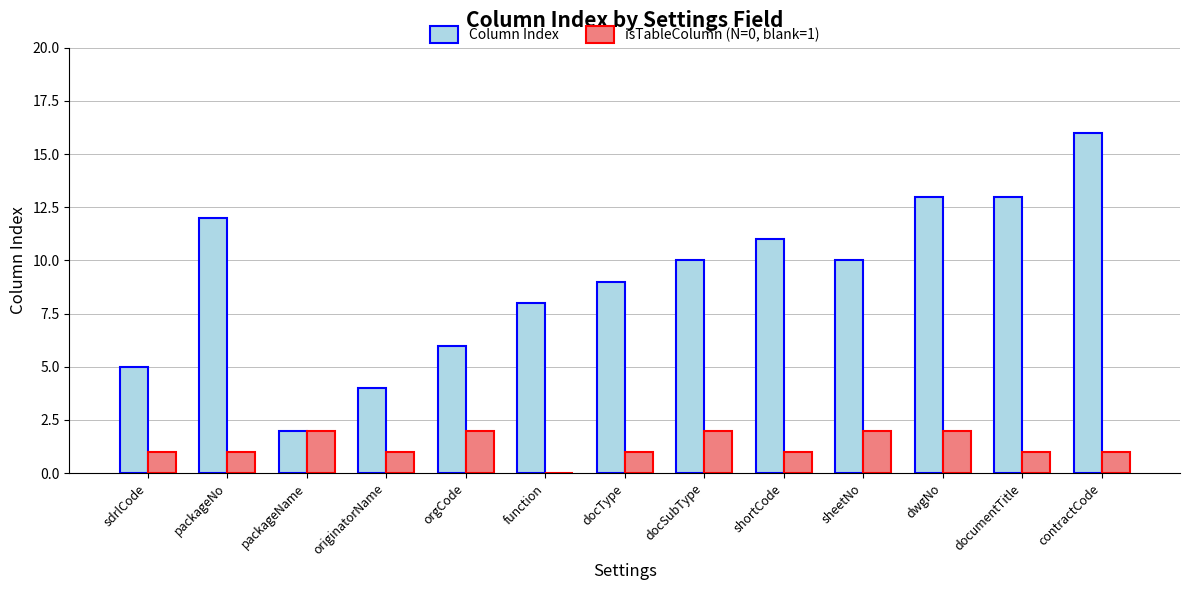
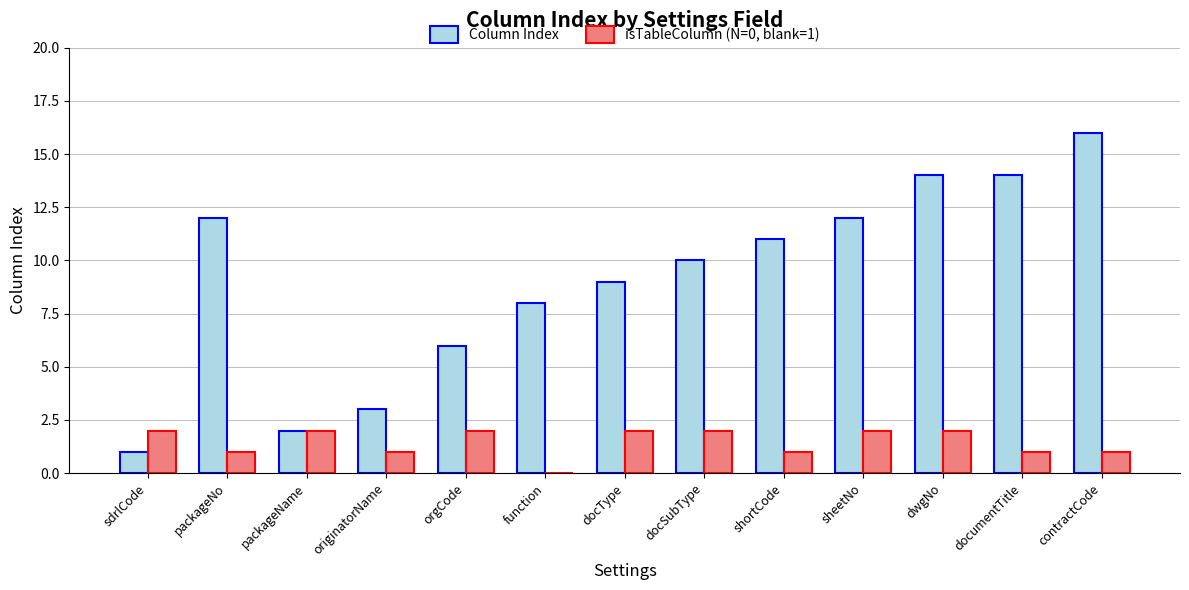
Column Index, sdrlCode: 5 -> 1
isTableColumn (N=0, blank=1), sdrlCode: 1 -> 2
Column Index, originatorName: 4 -> 3
isTableColumn (N=0, blank=1), docType: 1 -> 2
Column Index, sheetNo: 10 -> 12
Column Index, dwgNo: 13 -> 14
Column Index, documentTitle: 13 -> 14
